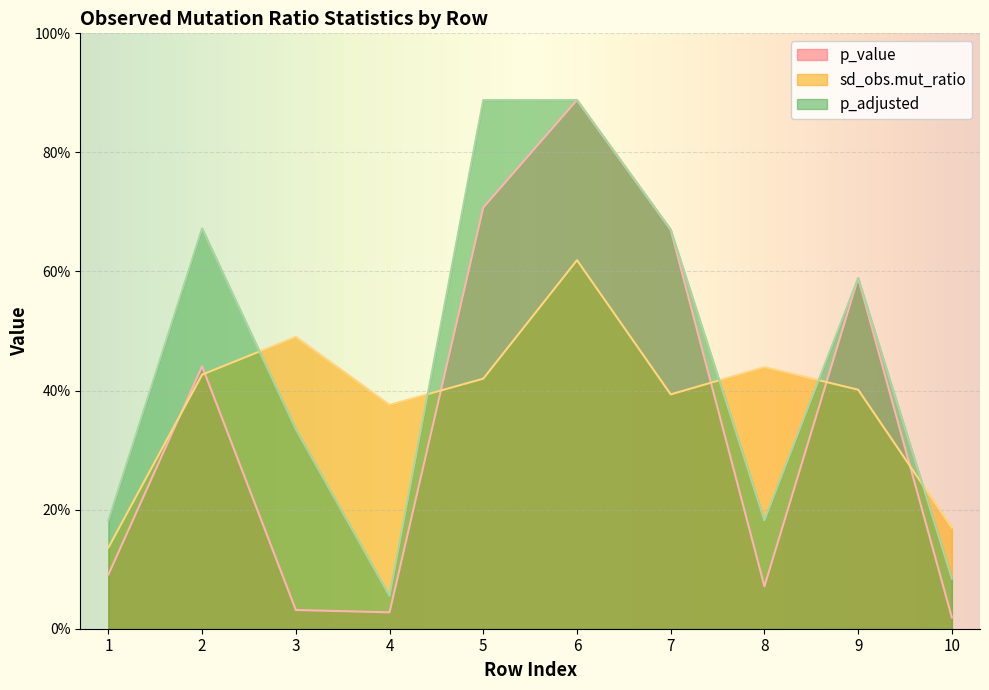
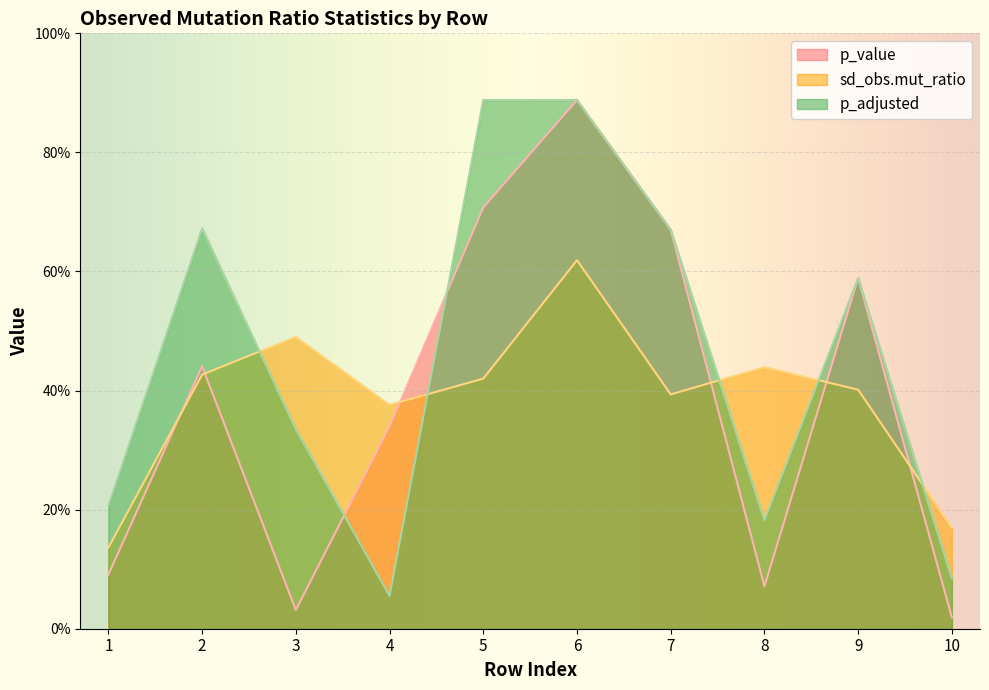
p_adjusted, 1: 18% -> 21%
p_value, 4: 3% -> 34%
